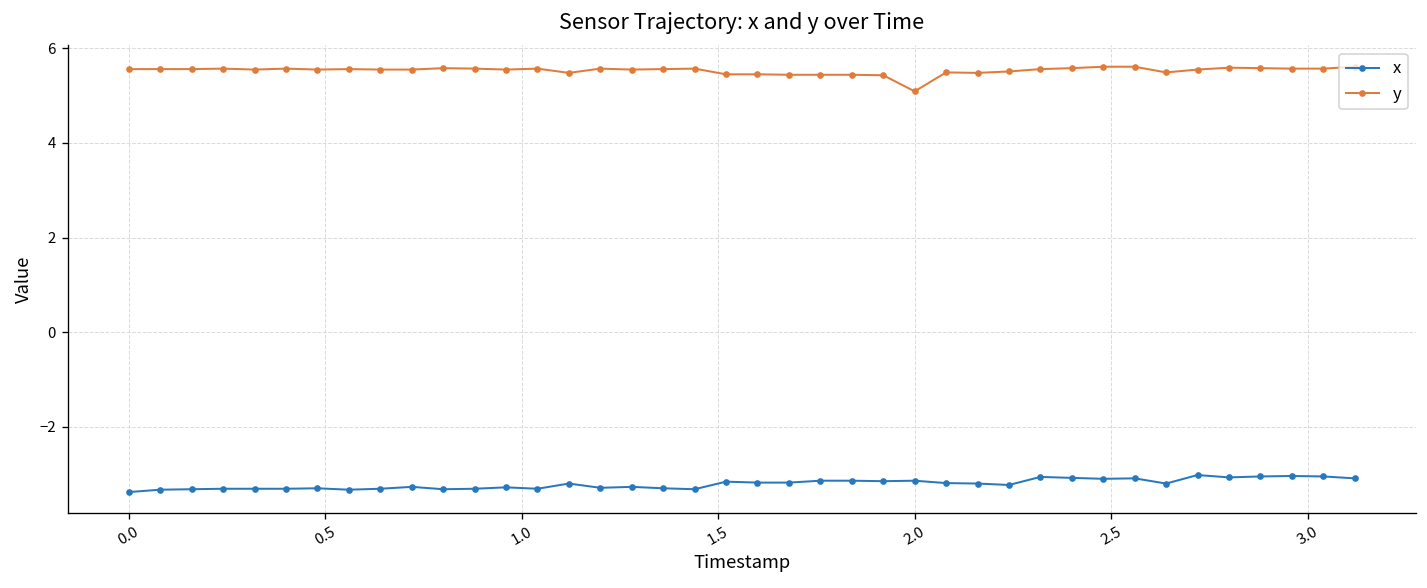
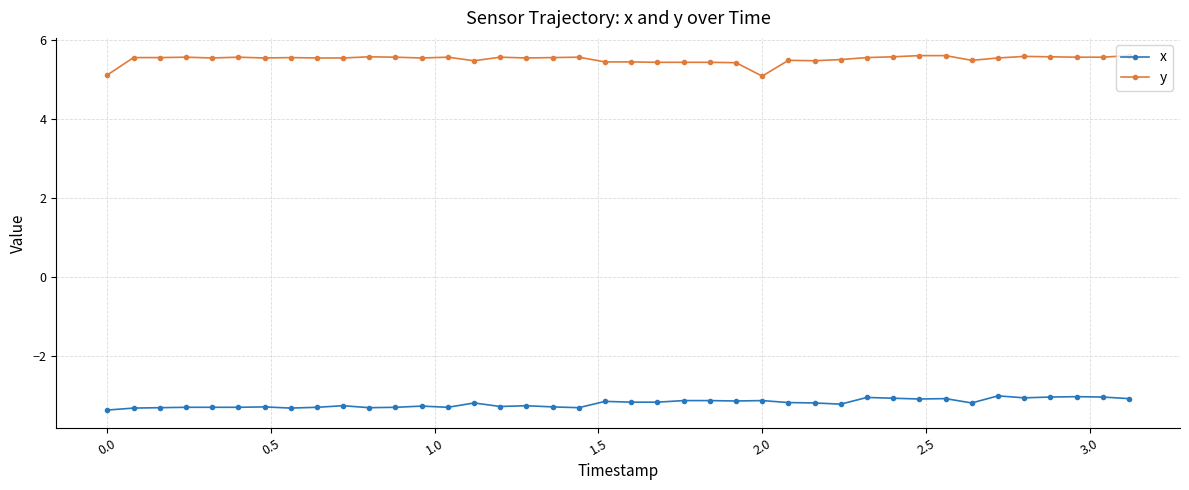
y, 0.0: 5.6 -> 5.1
